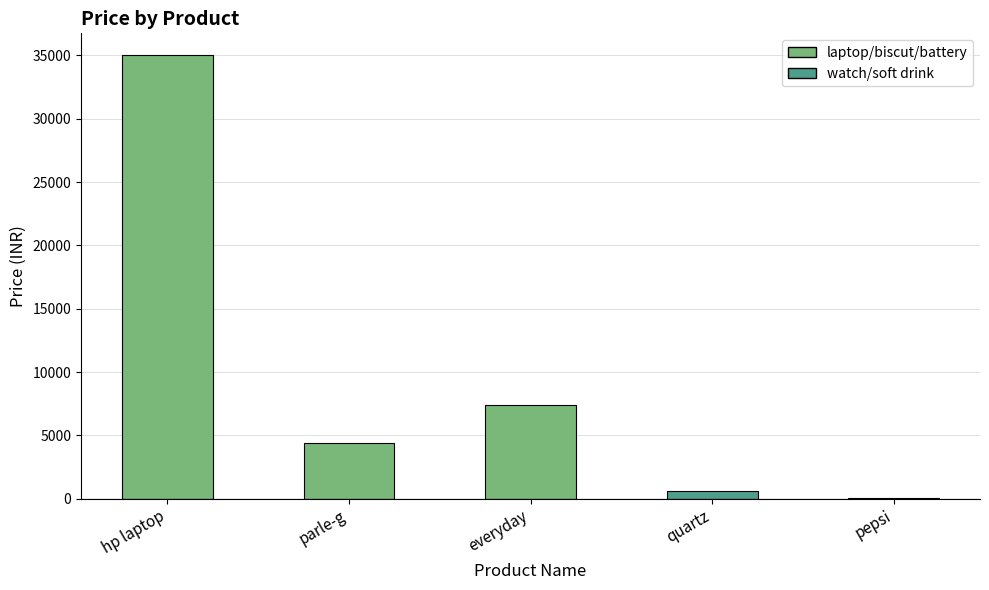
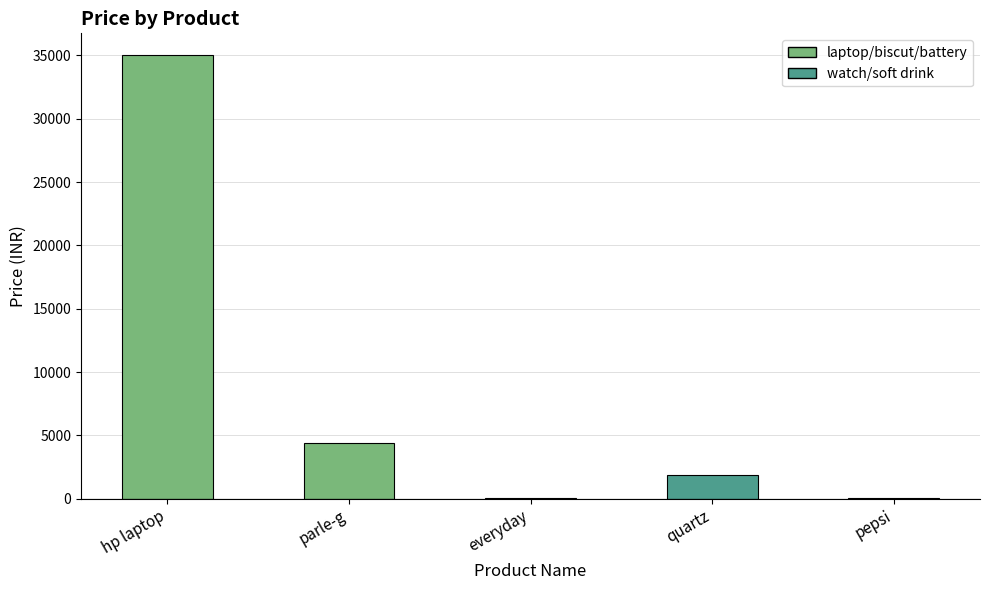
everyday: 7400 -> 0
quartz: 600 -> 1900
